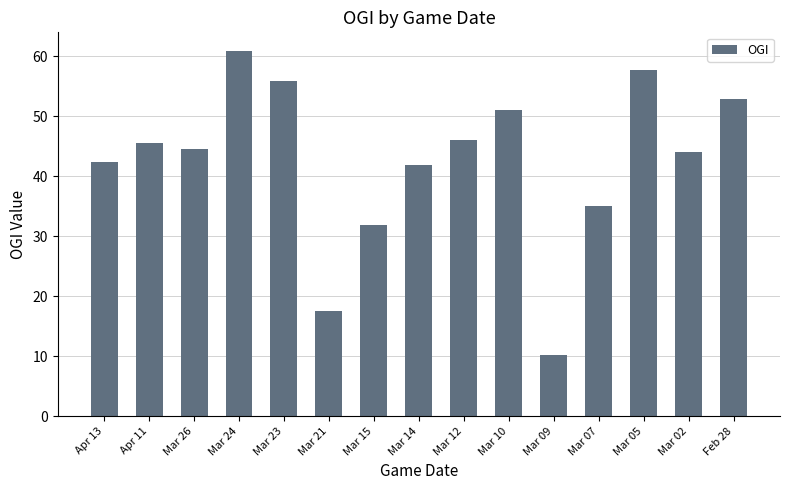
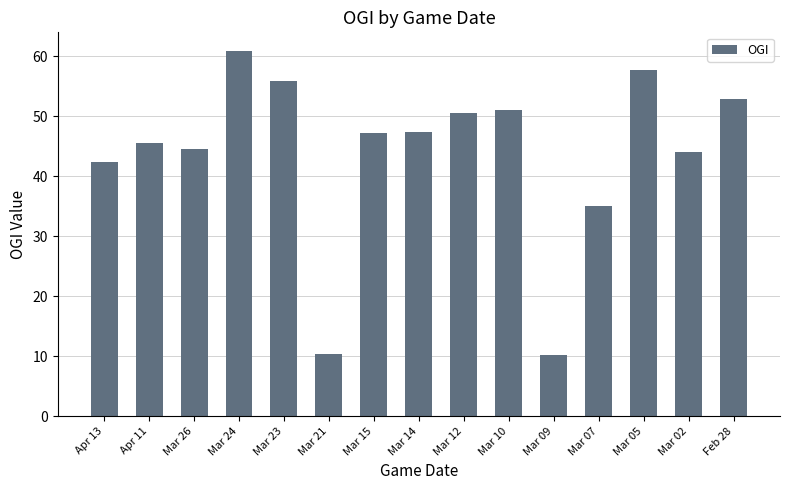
Mar 21: 18 -> 10
Mar 15: 32 -> 47
Mar 14: 42 -> 47
Mar 12: 46 -> 51
